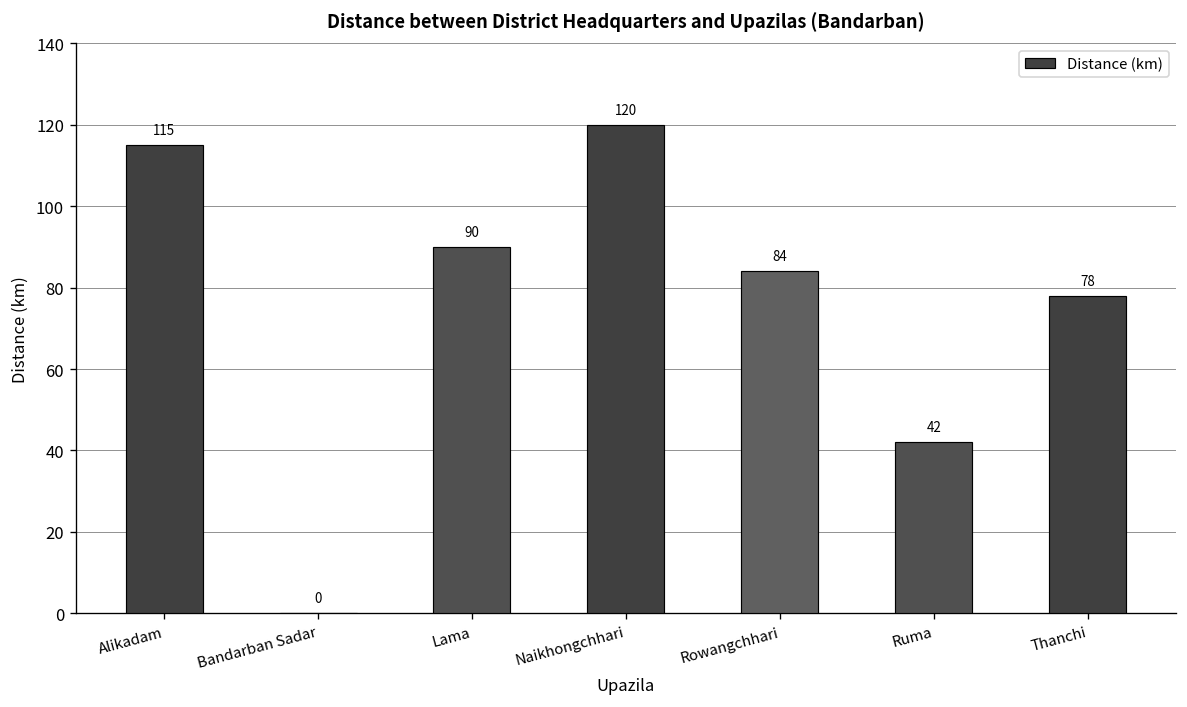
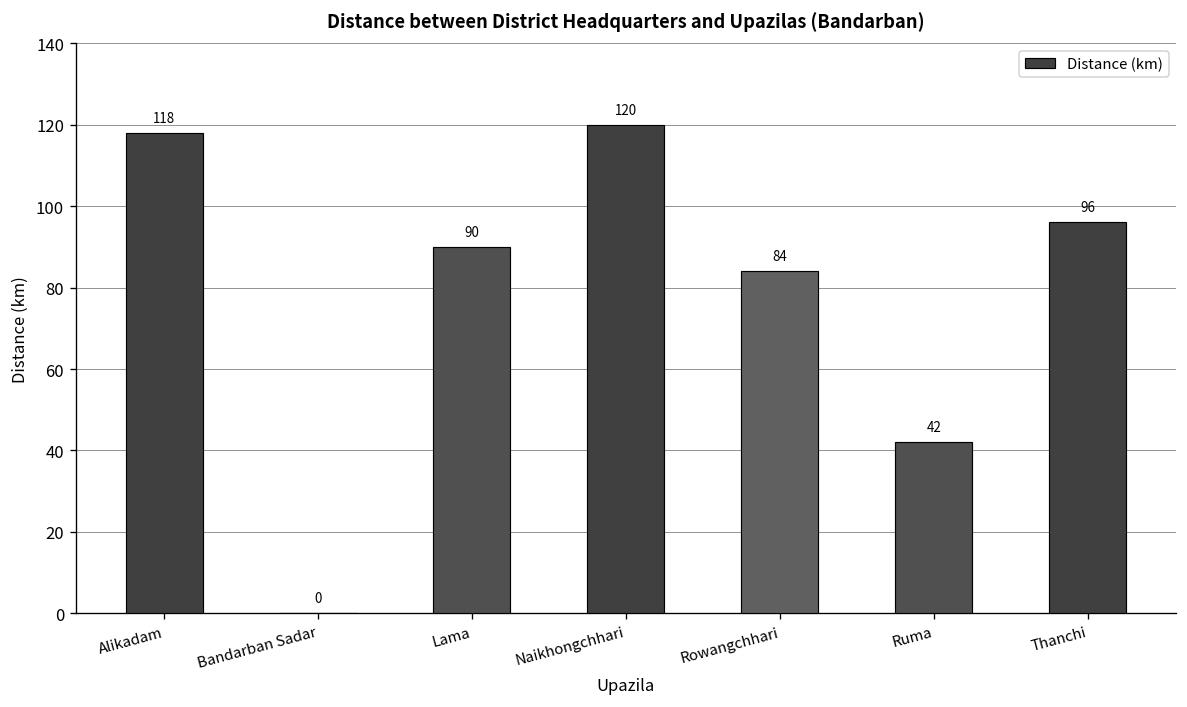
Alikadam: 115 -> 118
Thanchi: 78 -> 96
